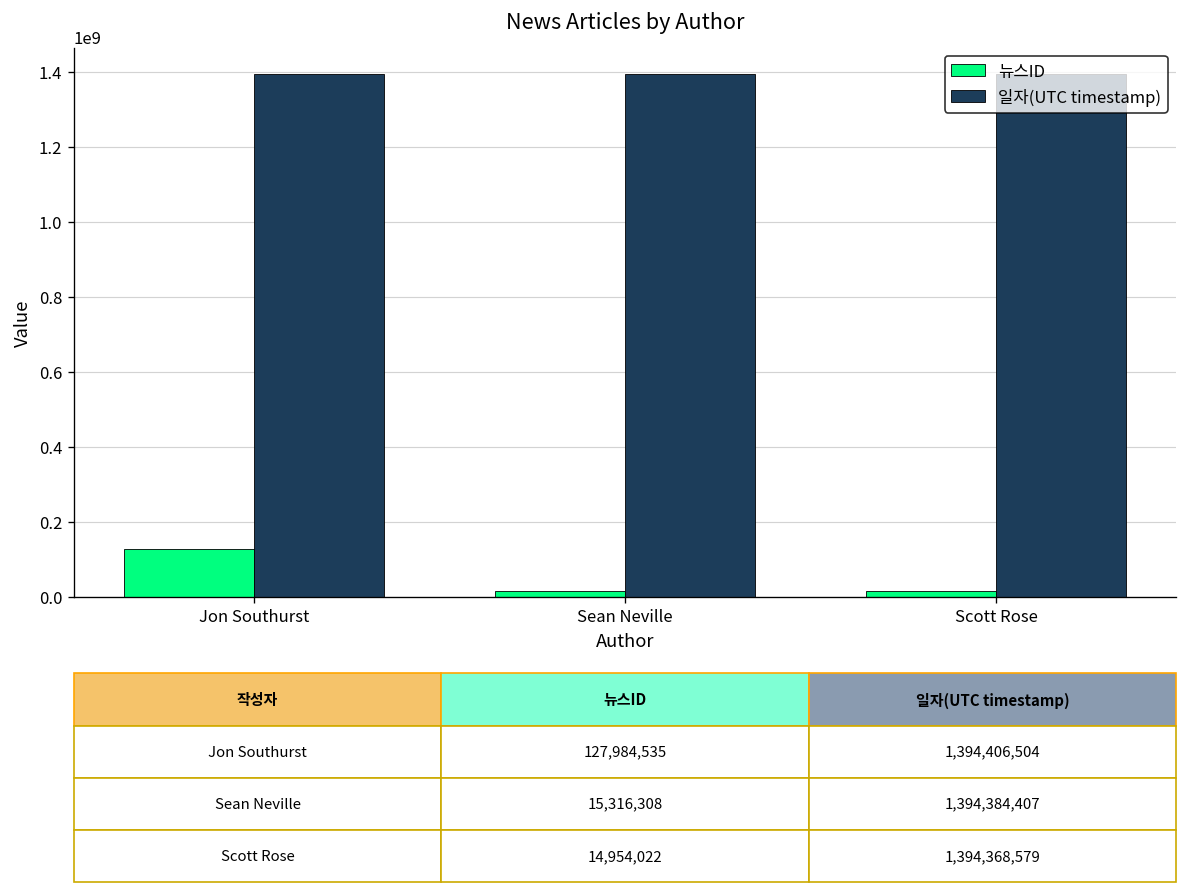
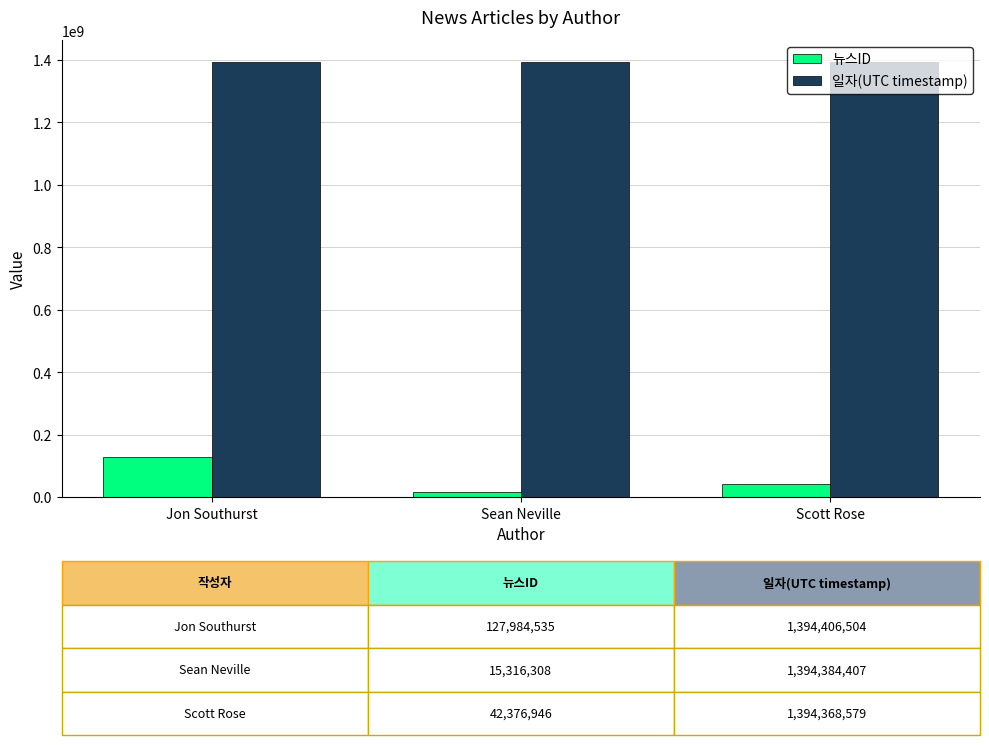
뉴스ID, Scott Rose: 14,954,022 -> 42,376,946
